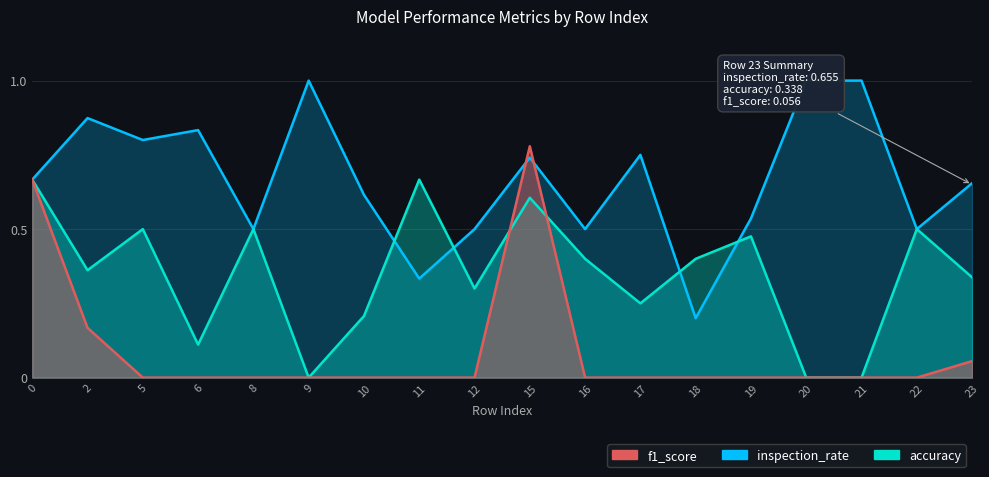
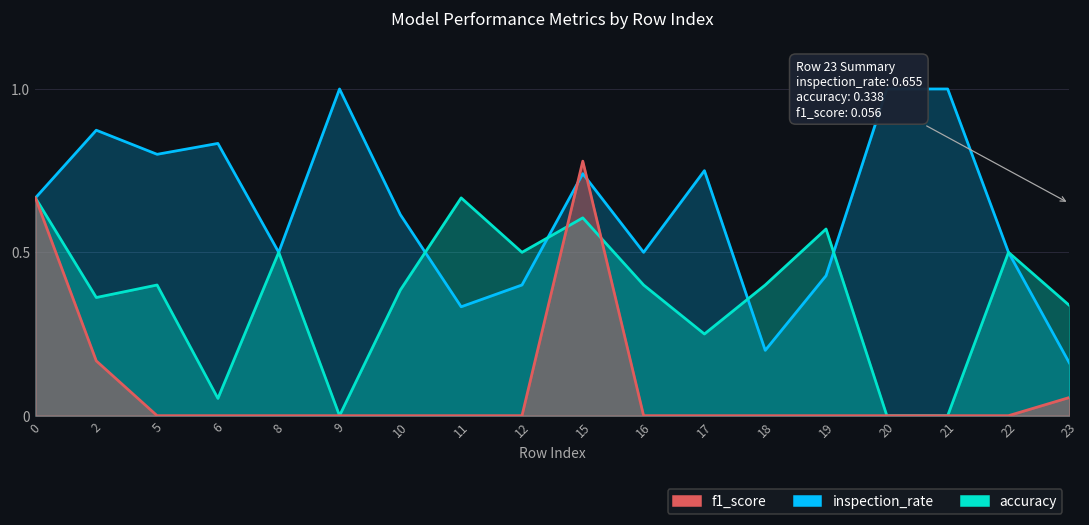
accuracy, 5: 0.5 -> 0.4
accuracy, 6: 0.11 -> 0.05
accuracy, 10: 0.21 -> 0.38
inspection_rate, 12: 0.5 -> 0.4
accuracy, 12: 0.3 -> 0.5
inspection_rate, 19: 0.54 -> 0.43
accuracy, 19: 0.48 -> 0.57
inspection_rate, 23: 0.65 -> 0.16
